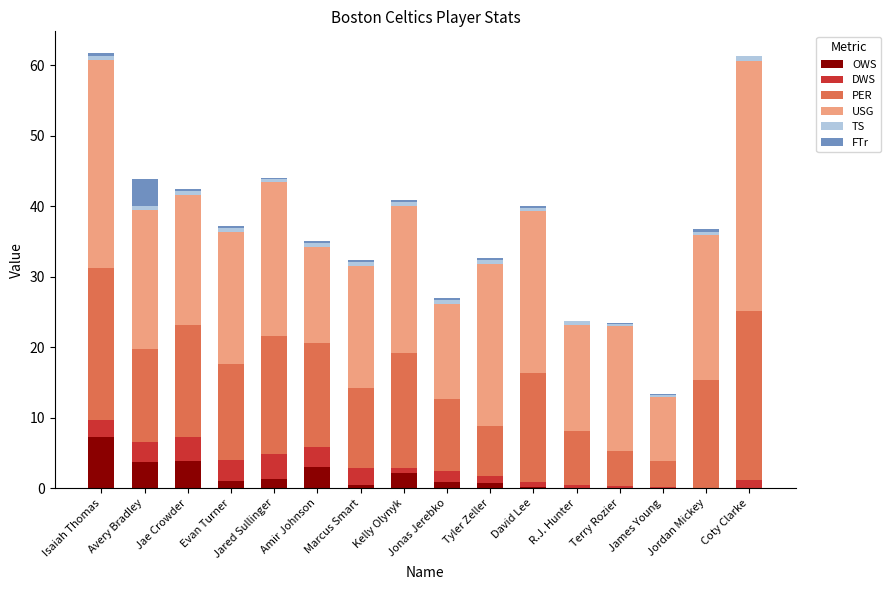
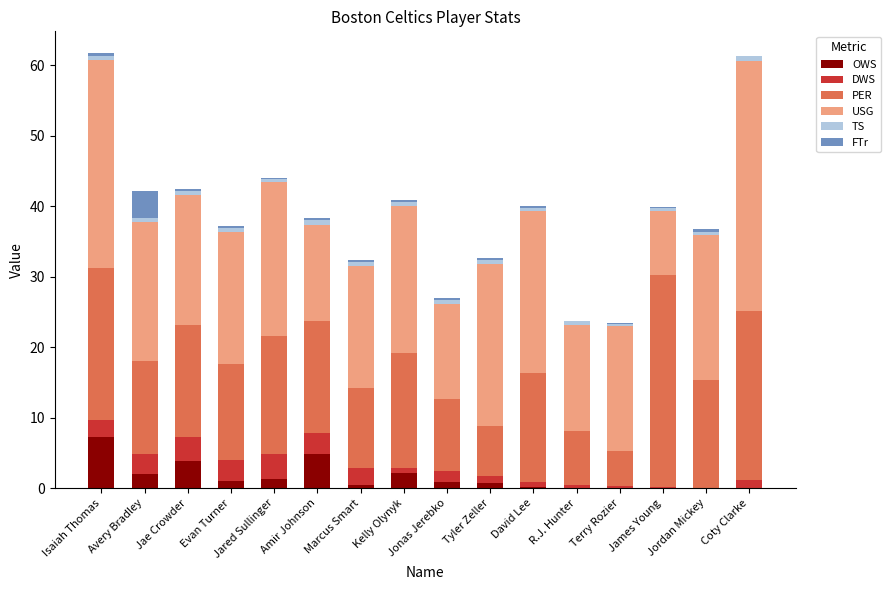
OWS, Avery Bradley: 4 -> 2
OWS, Amir Johnson: 3 -> 5
PER, Amir Johnson: 15 -> 16
PER, James Young: 4 -> 30
